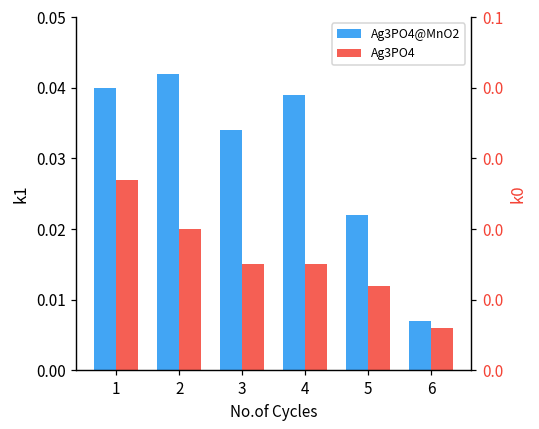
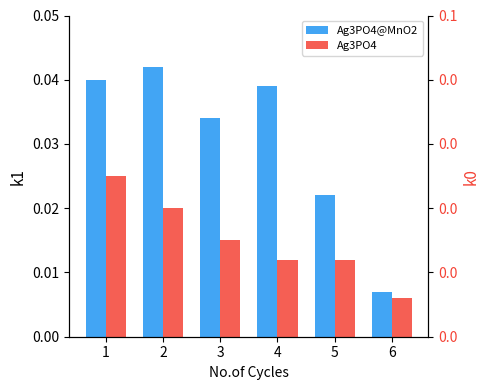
Ag3PO4, 1: 0.027 -> 0.025
Ag3PO4, 4: 0.015 -> 0.012
